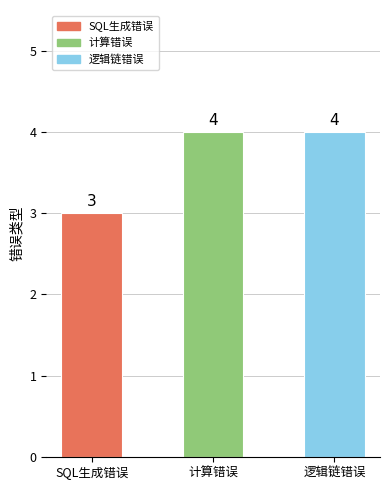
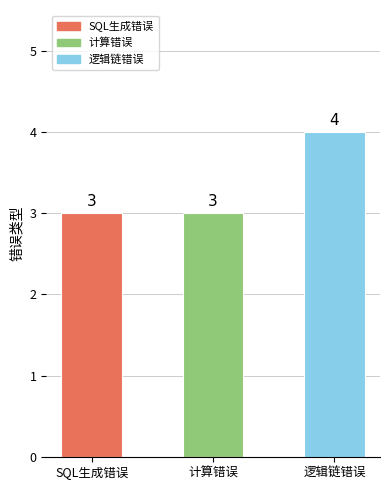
计算错误: 4 -> 3
